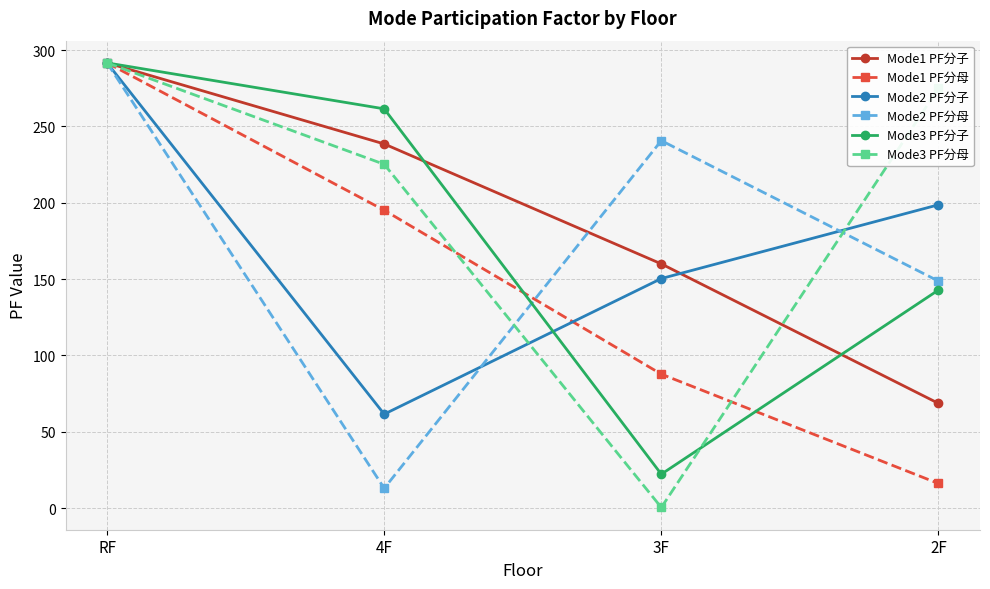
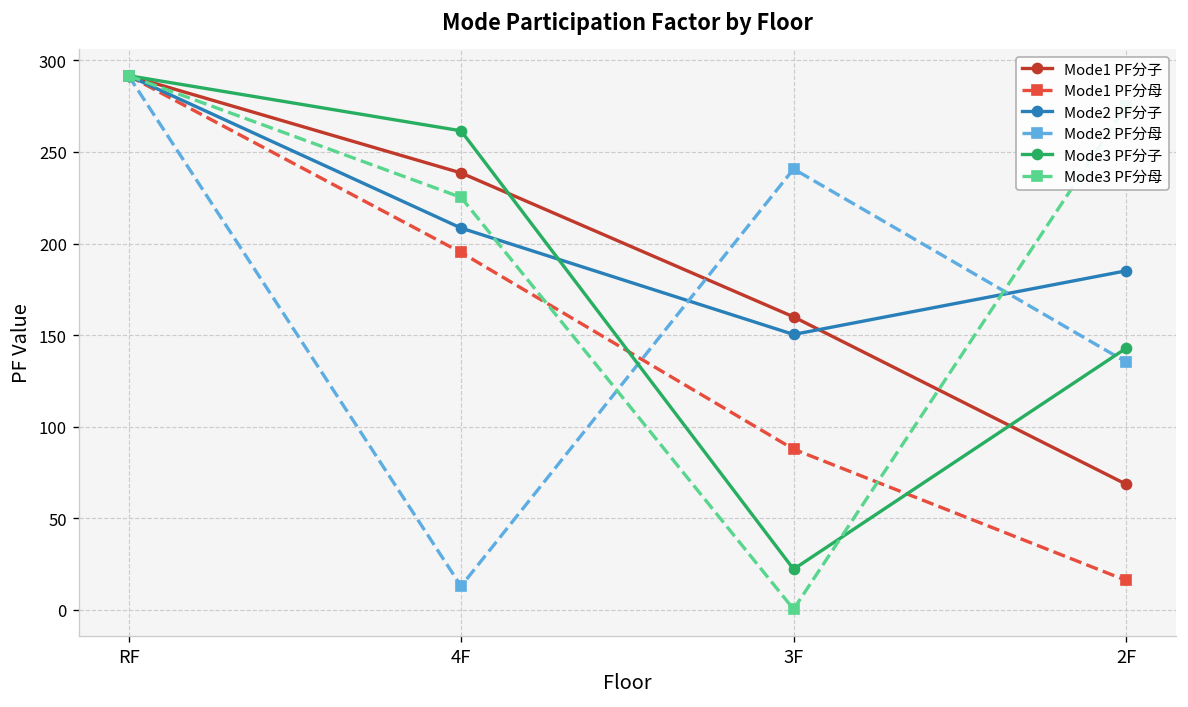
Mode2 PF分子, 4F: 62 -> 208
Mode2 PF分子, 2F: 199 -> 185
Mode2 PF分母, 2F: 149 -> 135
